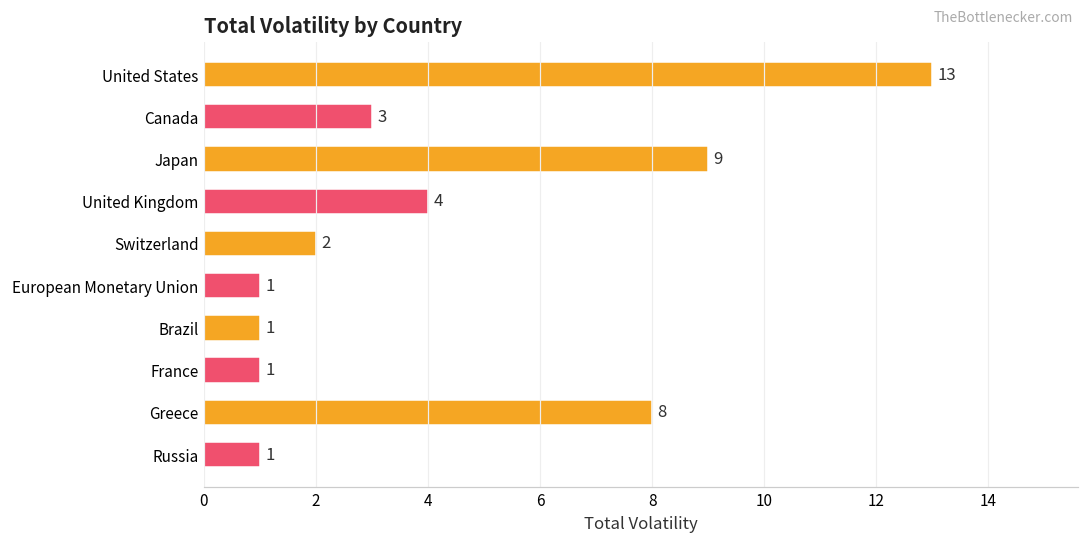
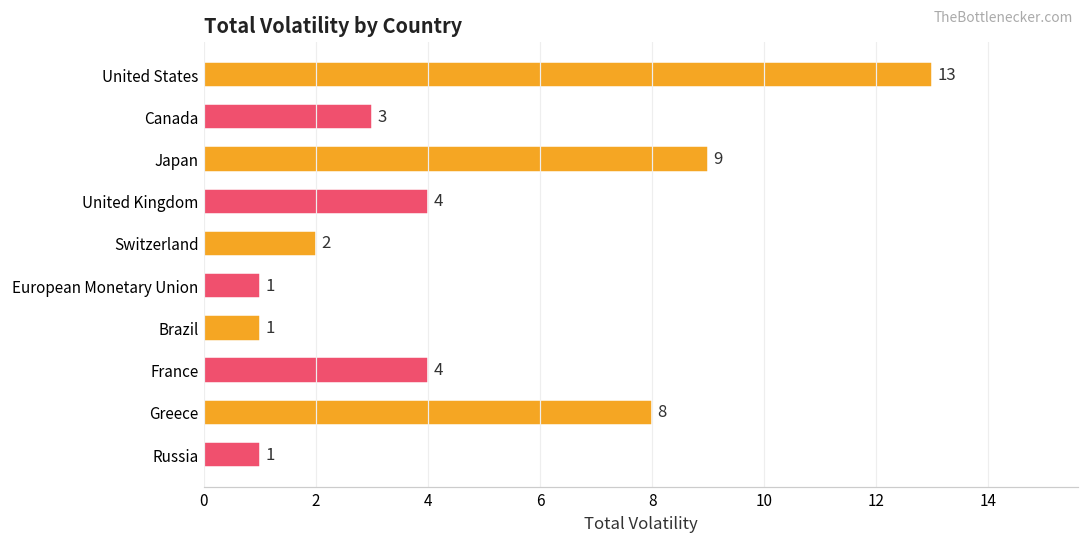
France: 1 -> 4
